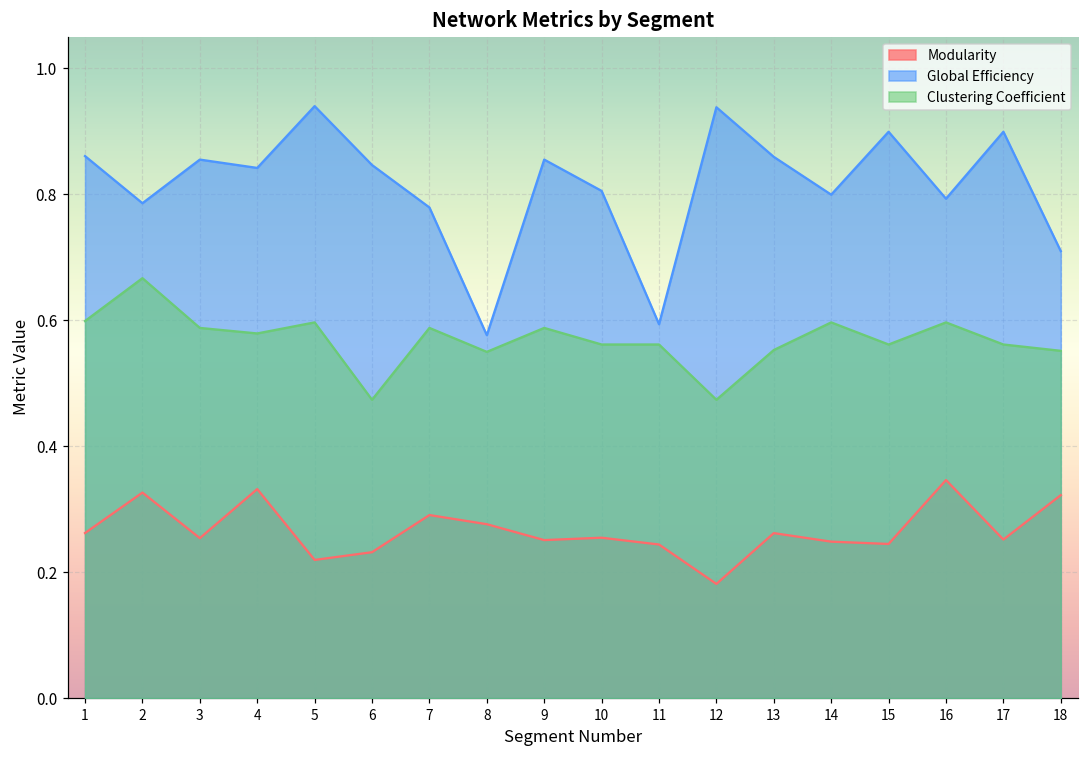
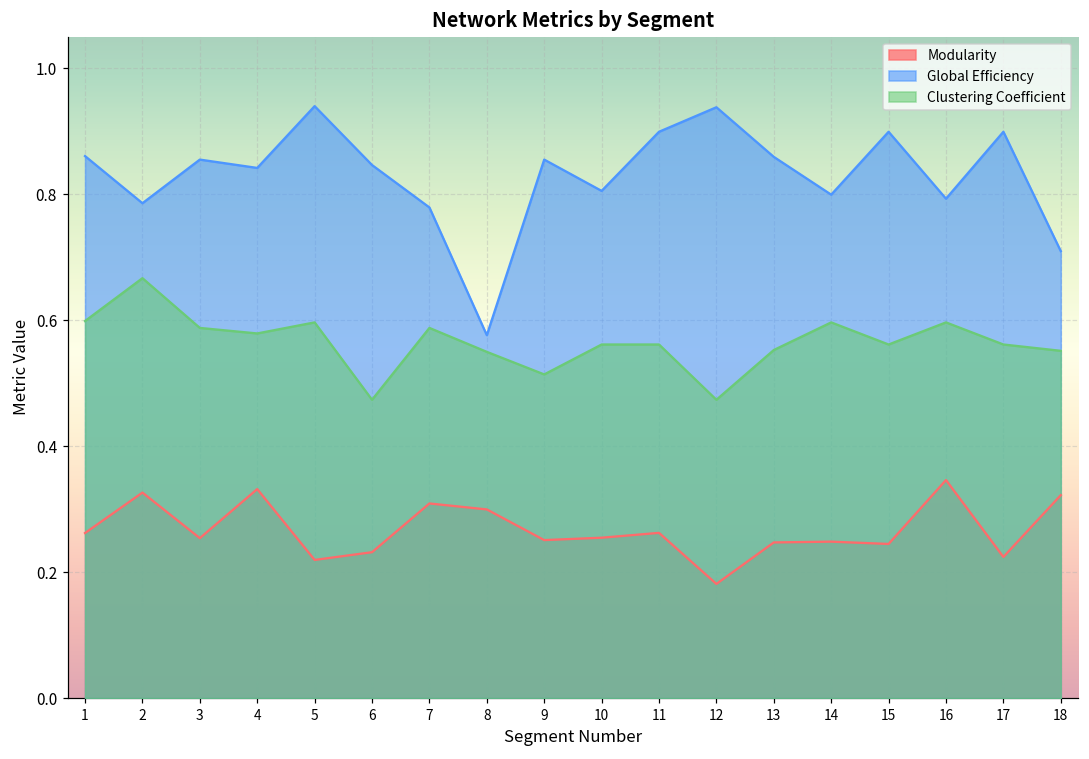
Modularity, 7: 0.29 -> 0.31
Modularity, 8: 0.28 -> 0.30
Clustering Coefficient, 9: 0.59 -> 0.51
Modularity, 11: 0.24 -> 0.26
Global Efficiency, 11: 0.59 -> 0.90
Modularity, 13: 0.26 -> 0.25
Modularity, 17: 0.25 -> 0.22
